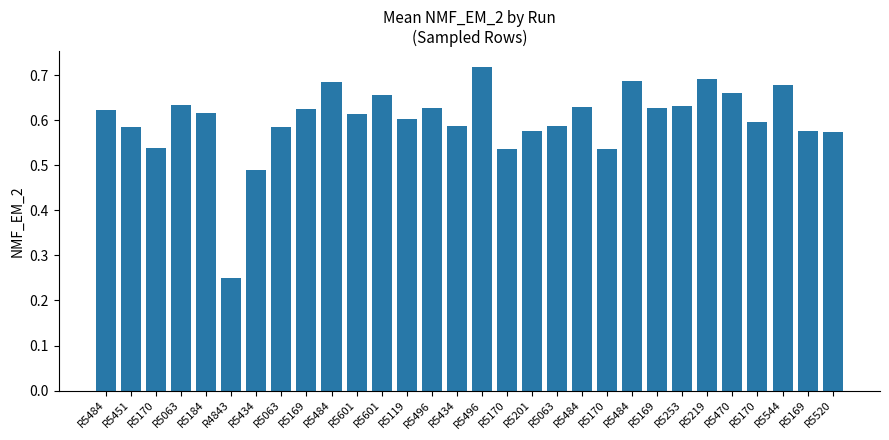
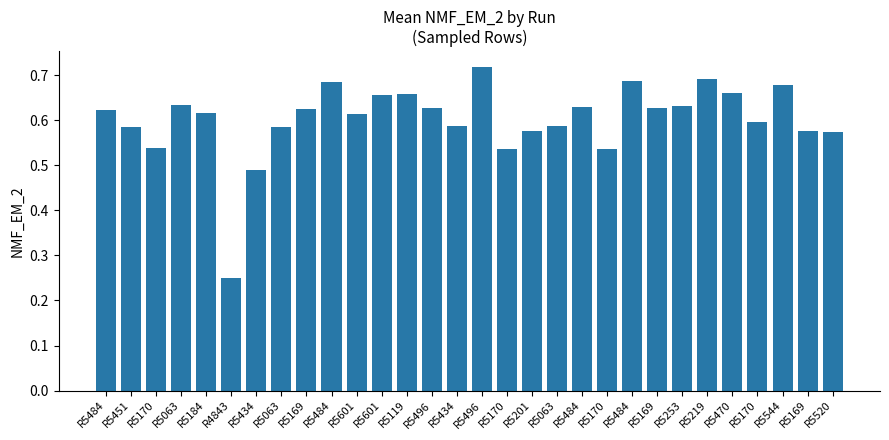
R5119: 0.60 -> 0.66
